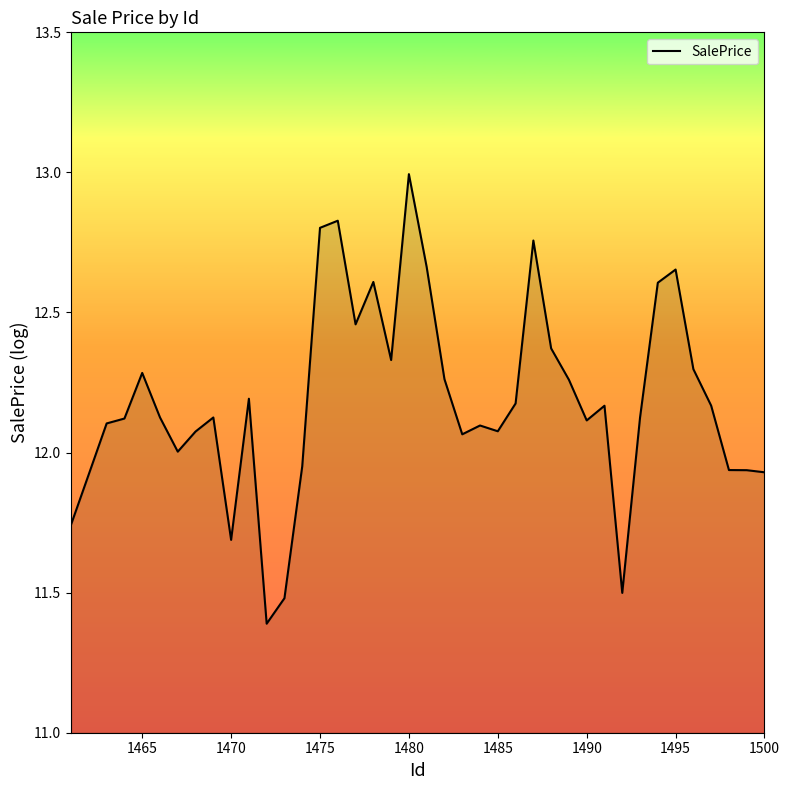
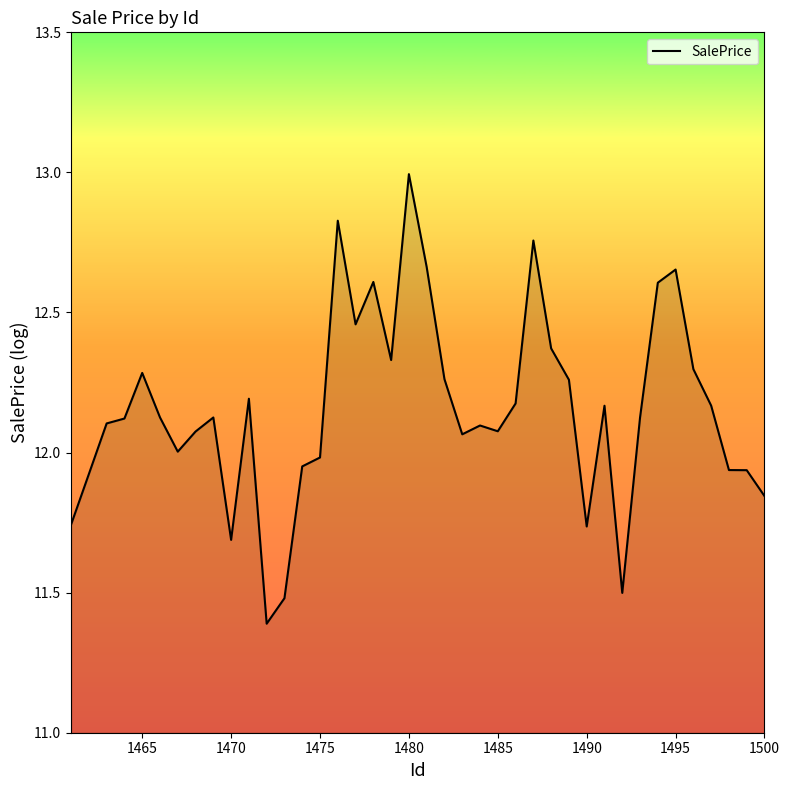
1475: 12.80 -> 11.98
1490: 12.11 -> 11.74
1500: 11.93 -> 11.84
